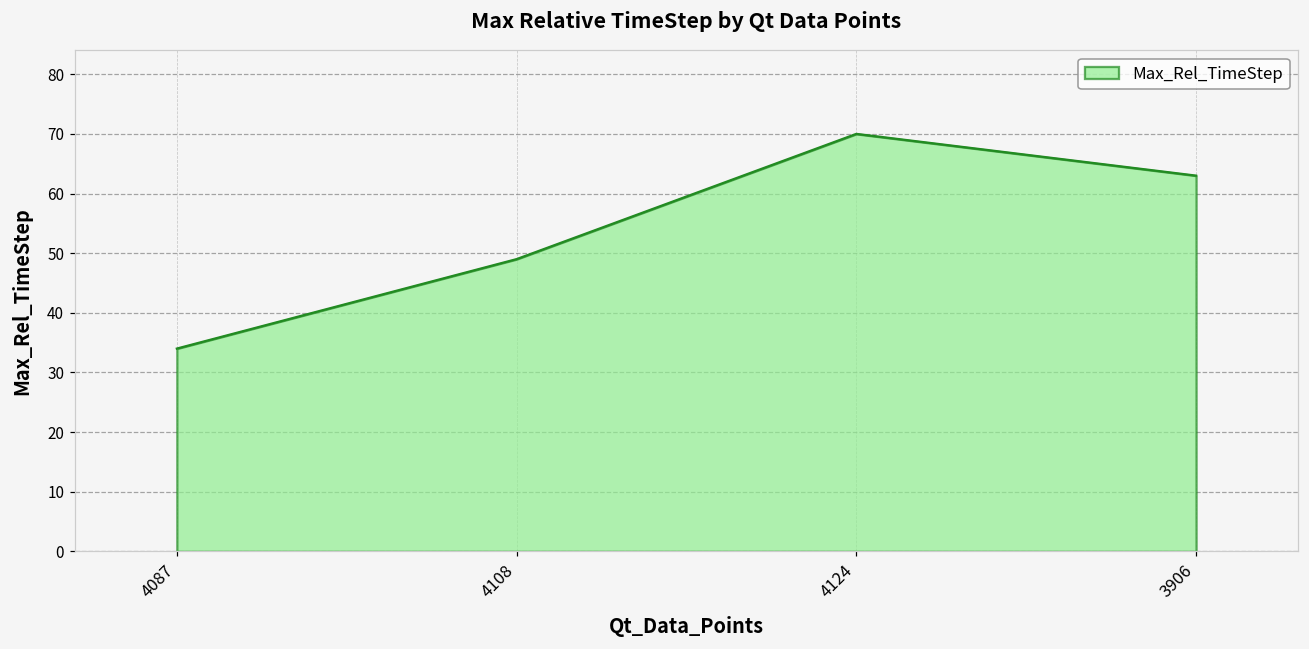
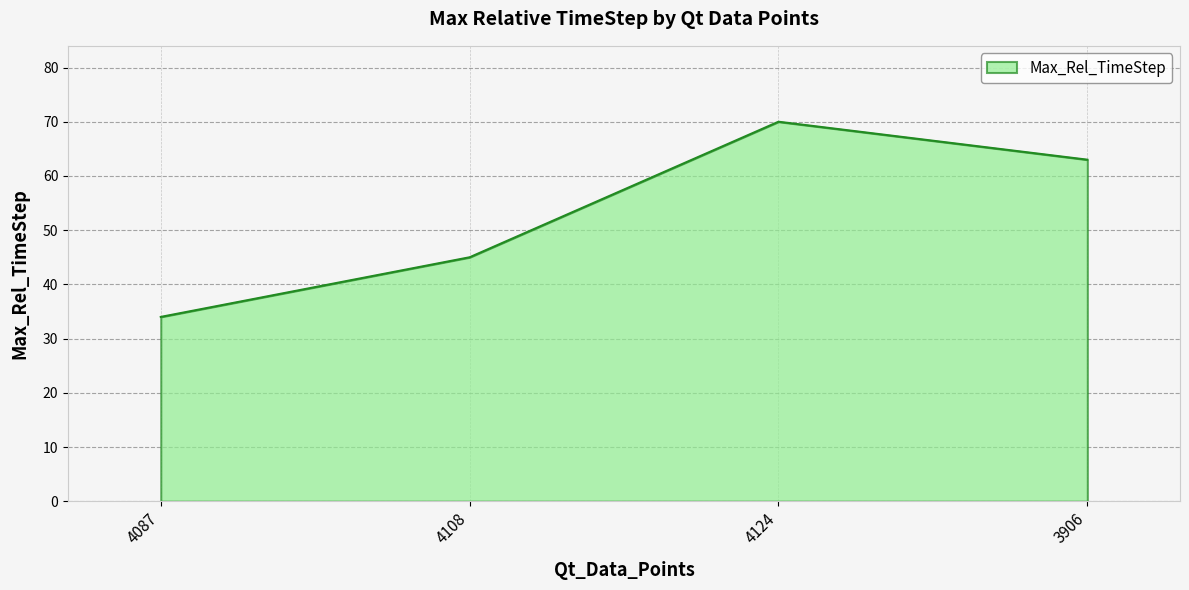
4108: 49 -> 45
